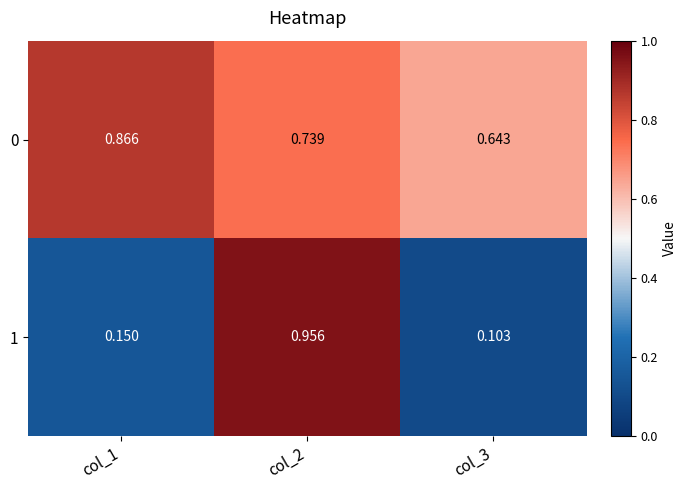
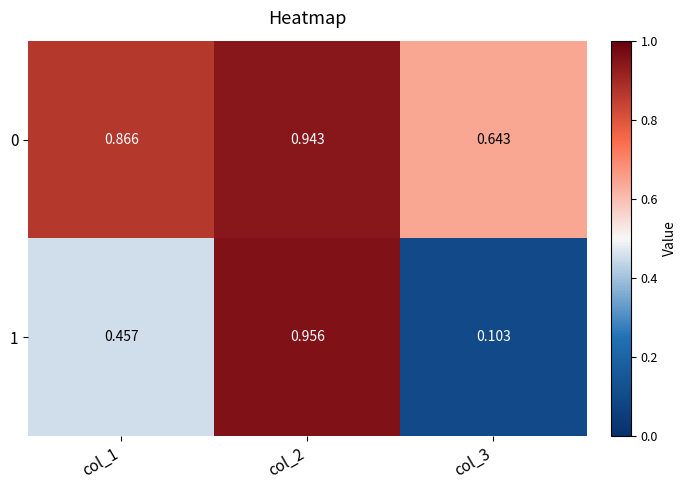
0, col_2: 0.739 -> 0.943
1, col_1: 0.150 -> 0.457
